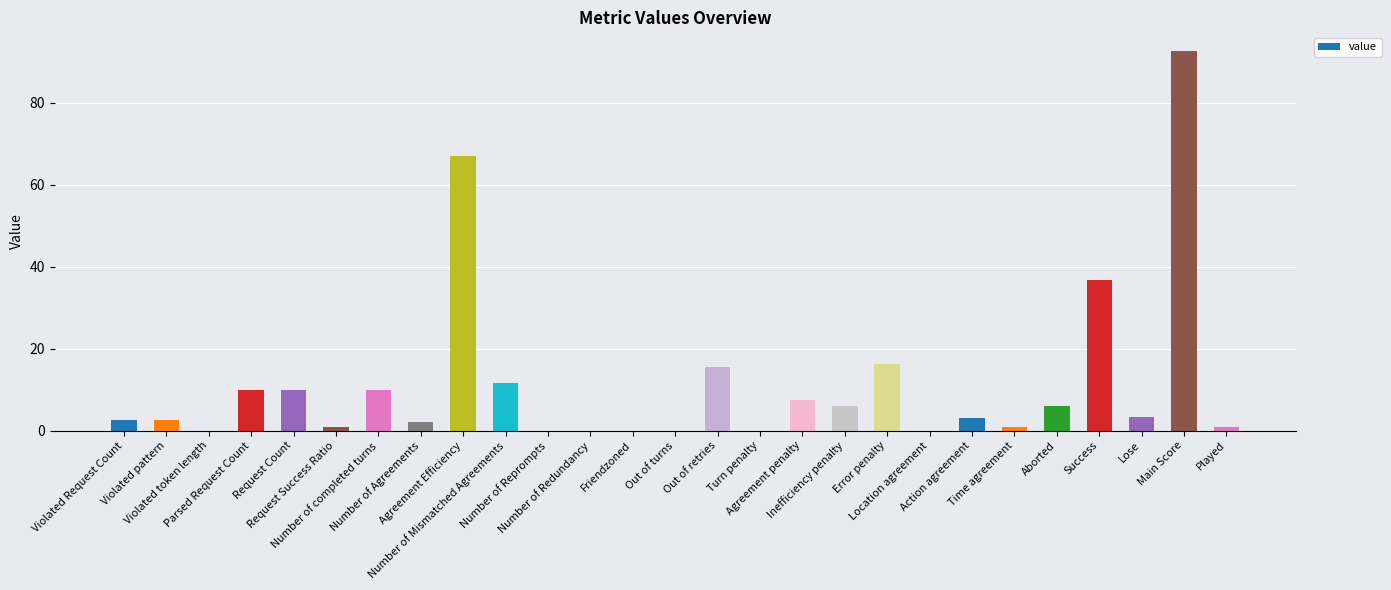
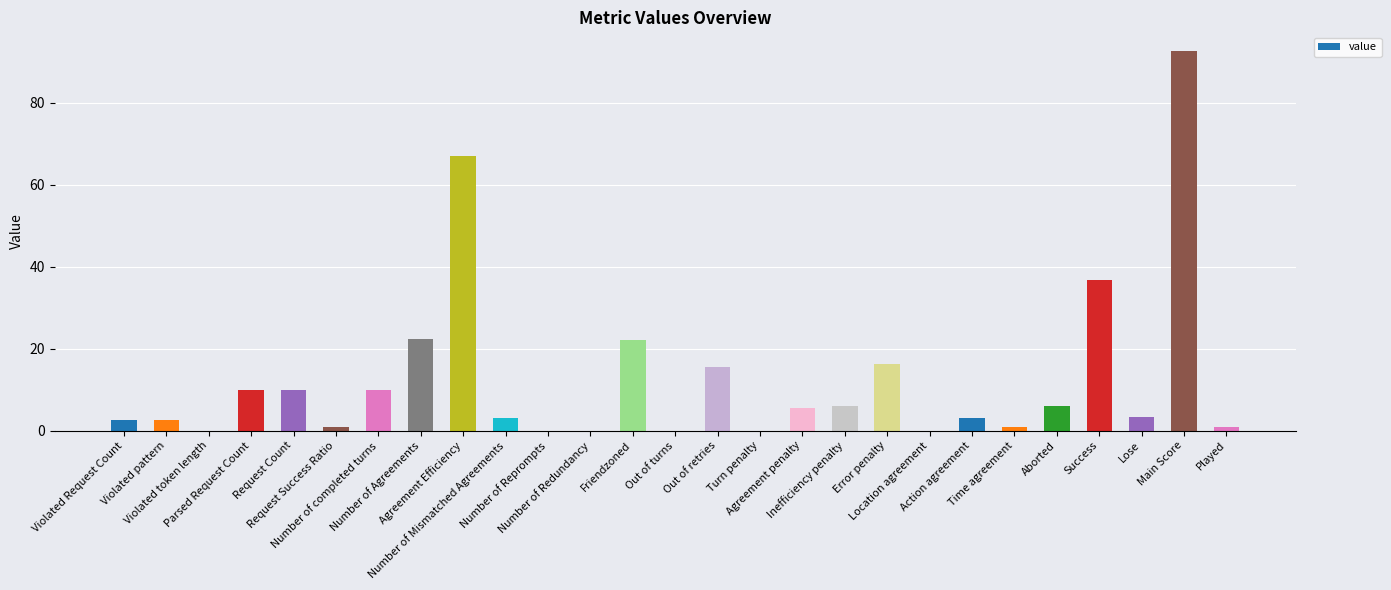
Number of Agreements: 2 -> 22
Number of Mismatched Agreements: 12 -> 3
Friendzoned: 0 -> 22
Agreement penalty: 8 -> 5
